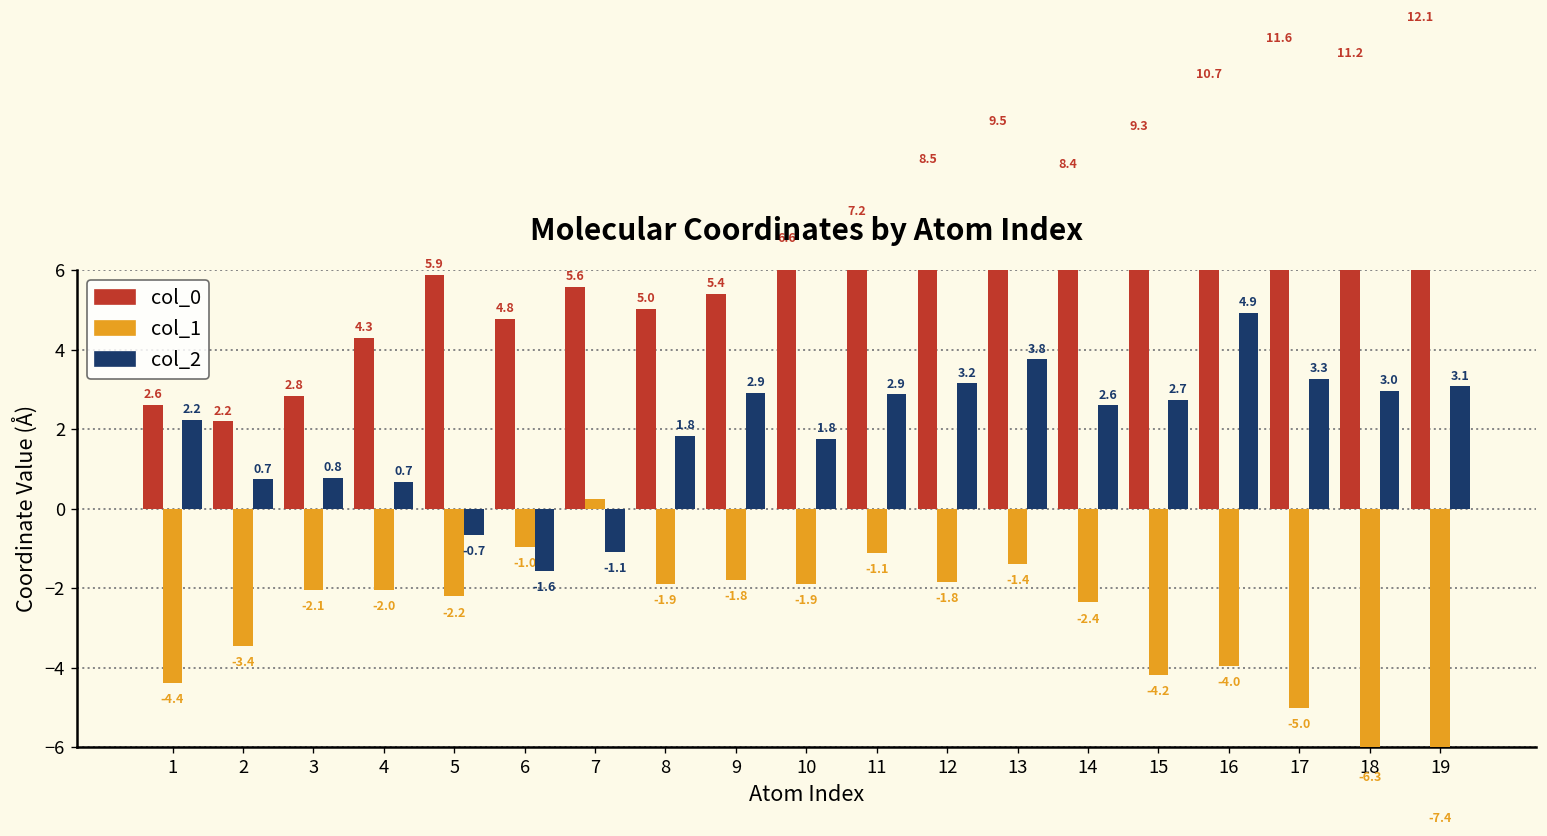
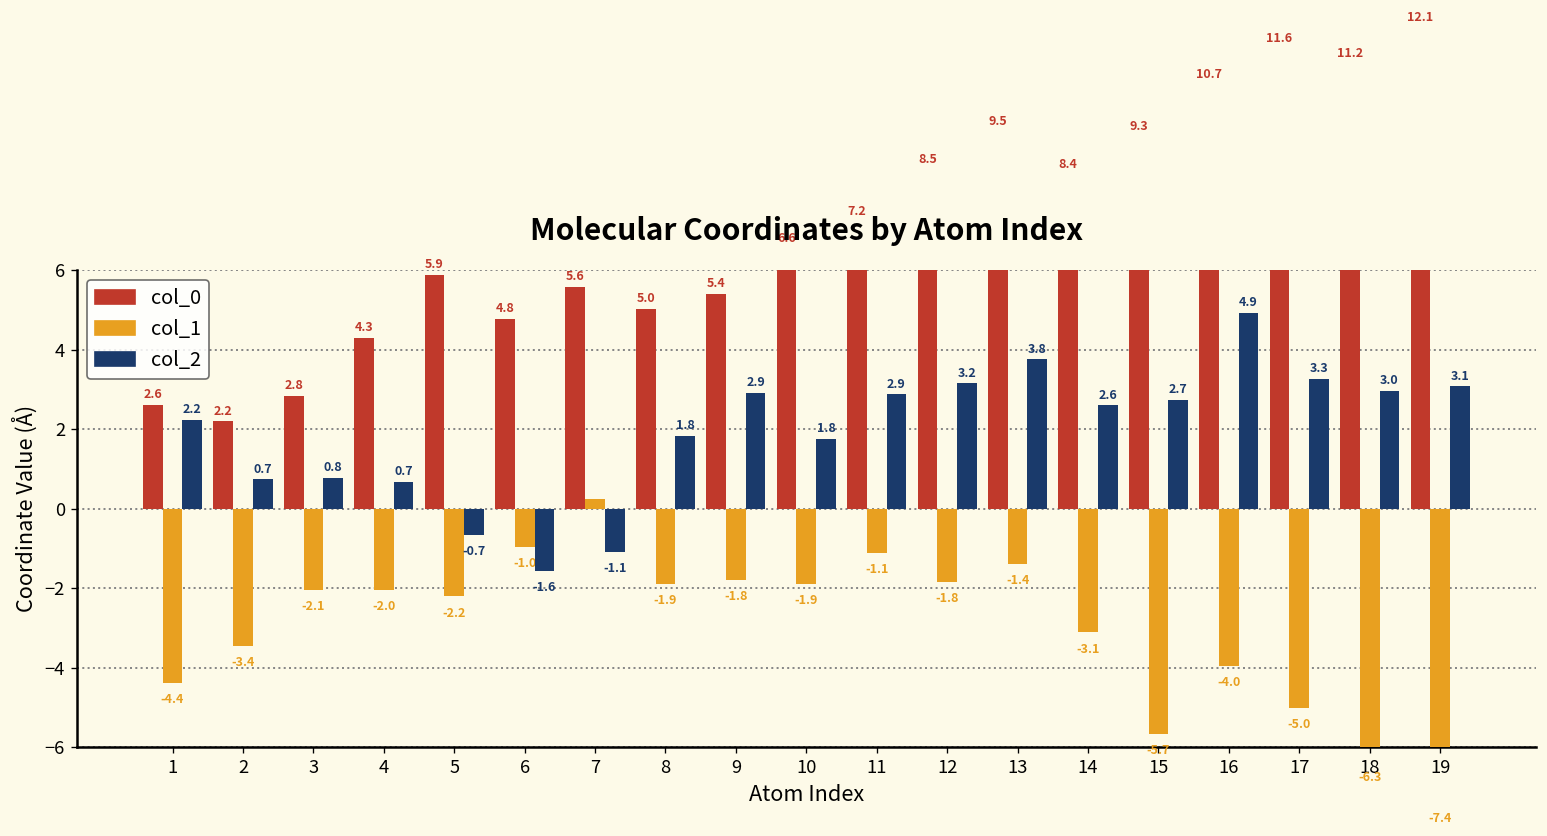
col_1, 14: -2.4 -> -3.1
col_1, 15: -4.2 -> -5.7
